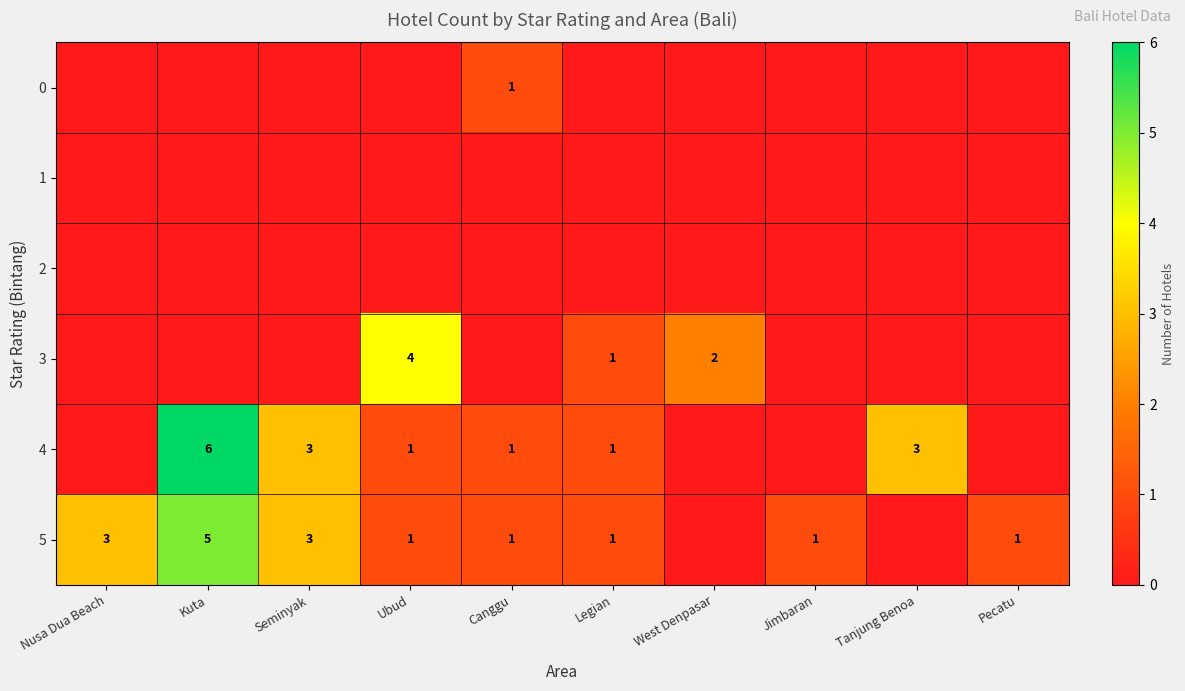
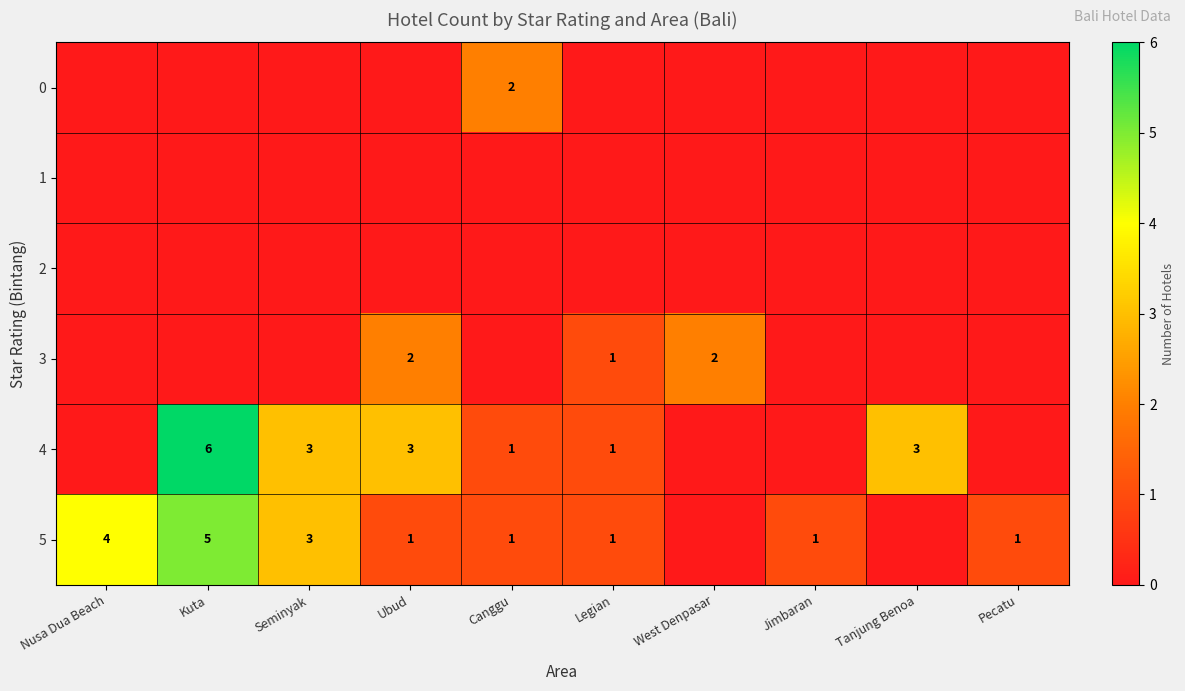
0, Canggu: 1 -> 2
3, Ubud: 4 -> 2
4, Ubud: 1 -> 3
5, Nusa Dua Beach: 3 -> 4
